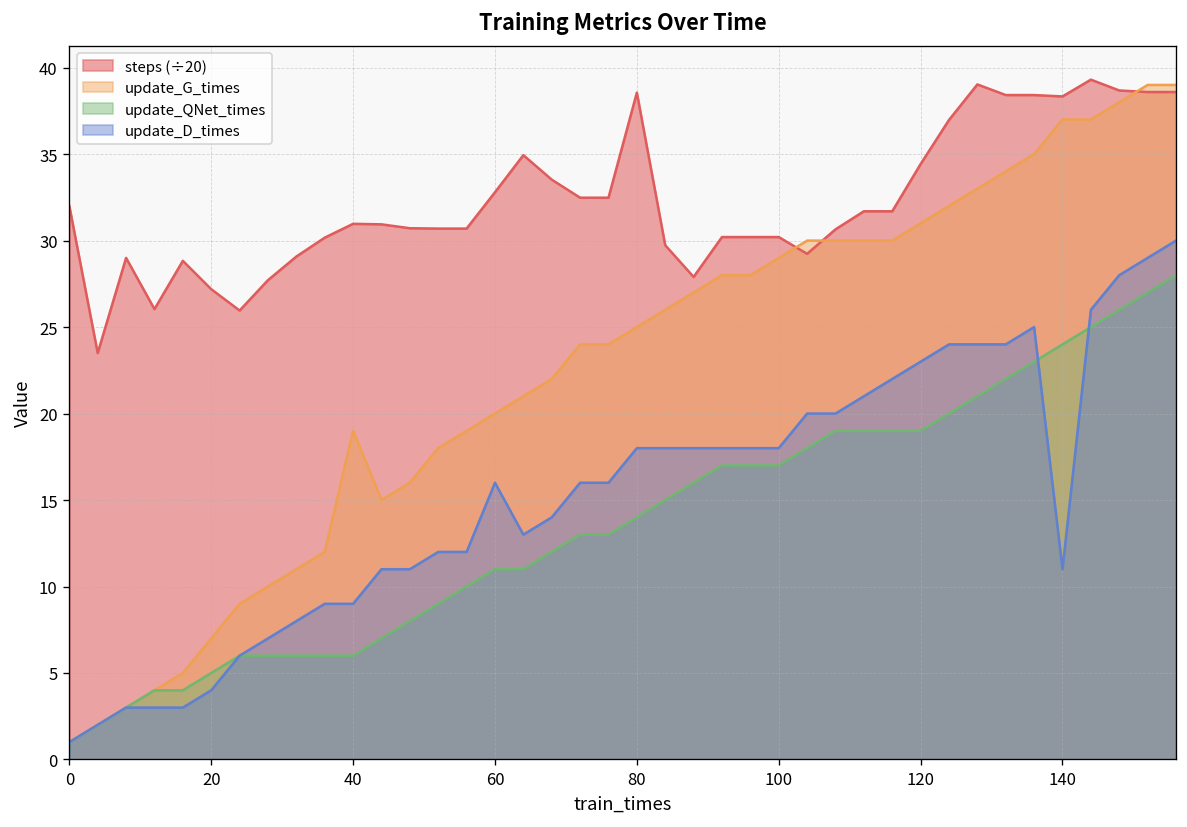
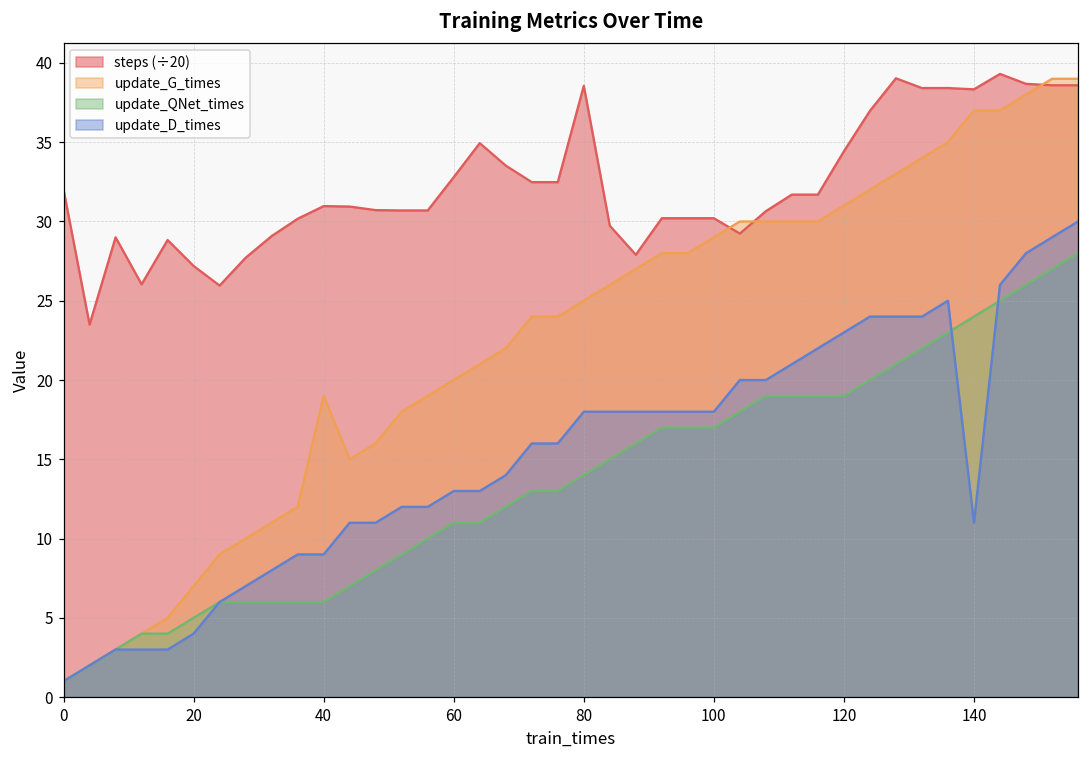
update_D_times, 60: 16 -> 13
